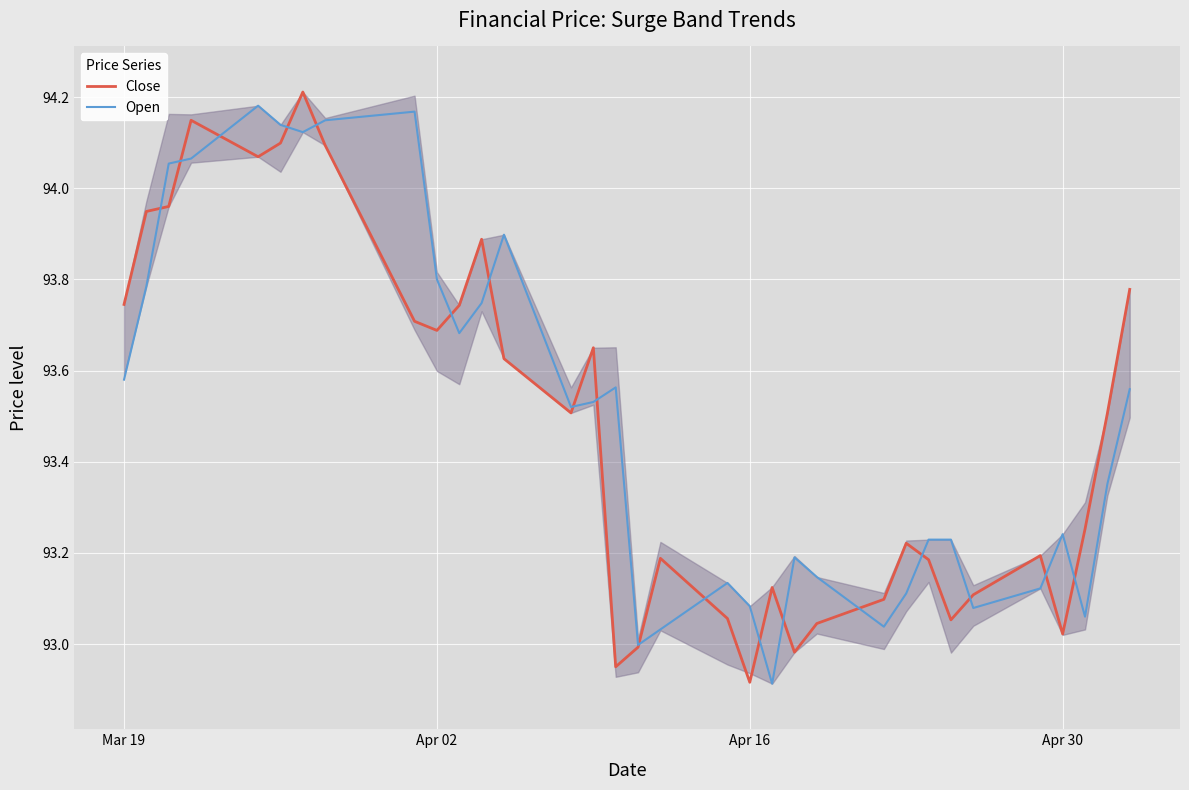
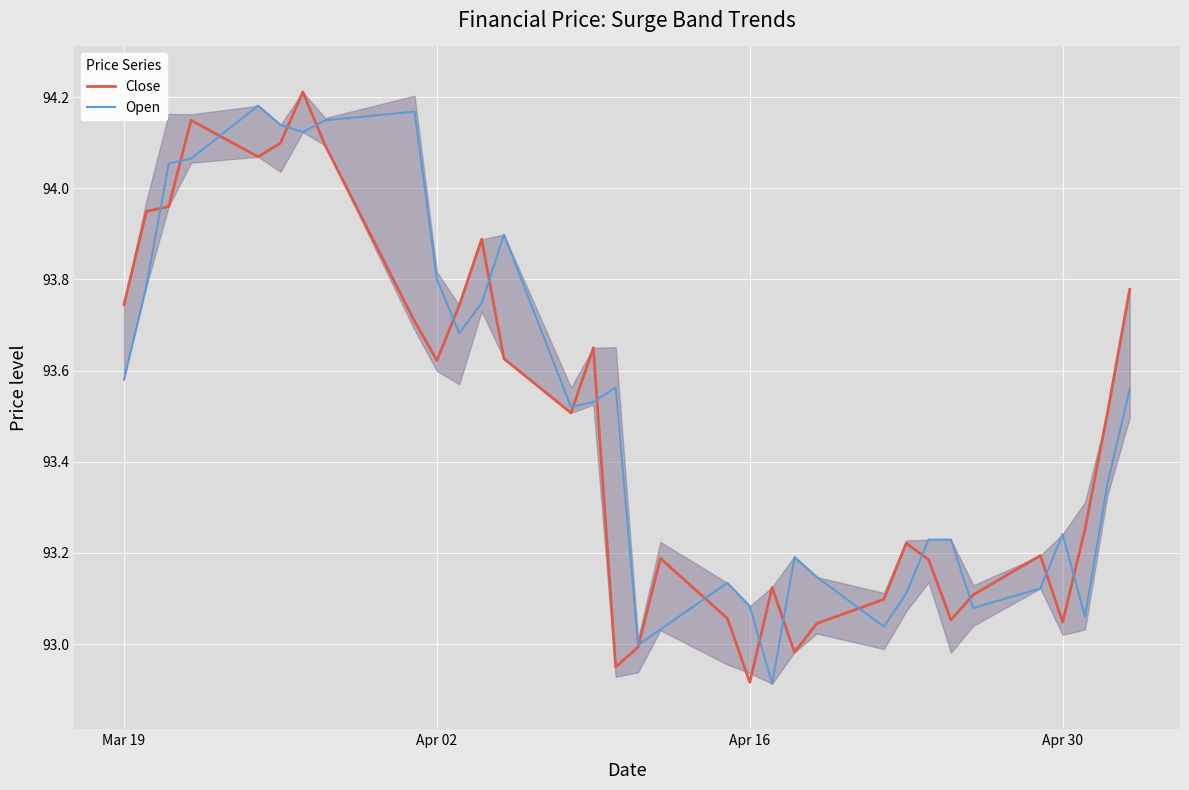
Close, Apr 02: 93.69 -> 93.62
Close, Apr 30: 93.02 -> 93.05
